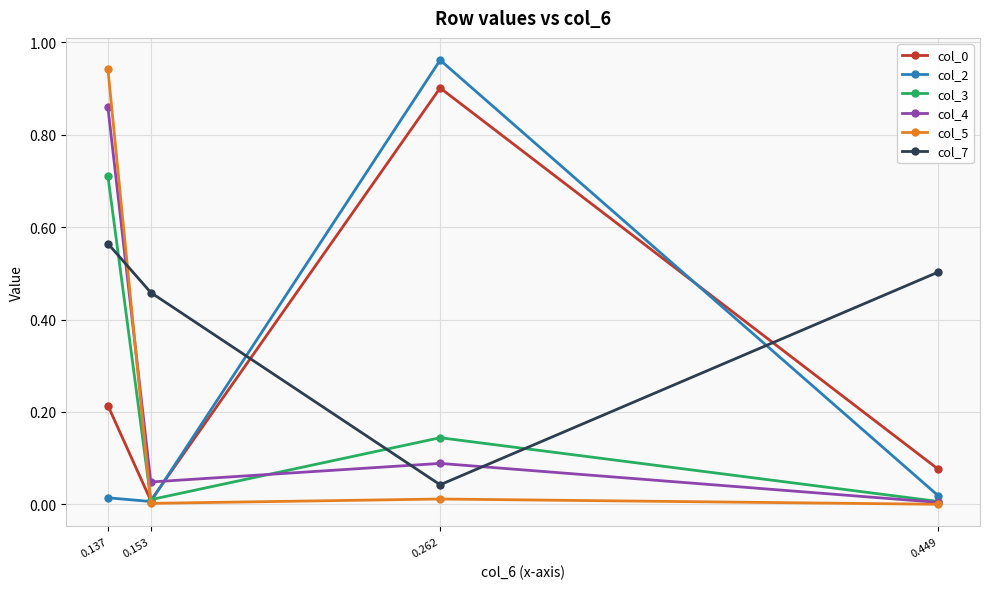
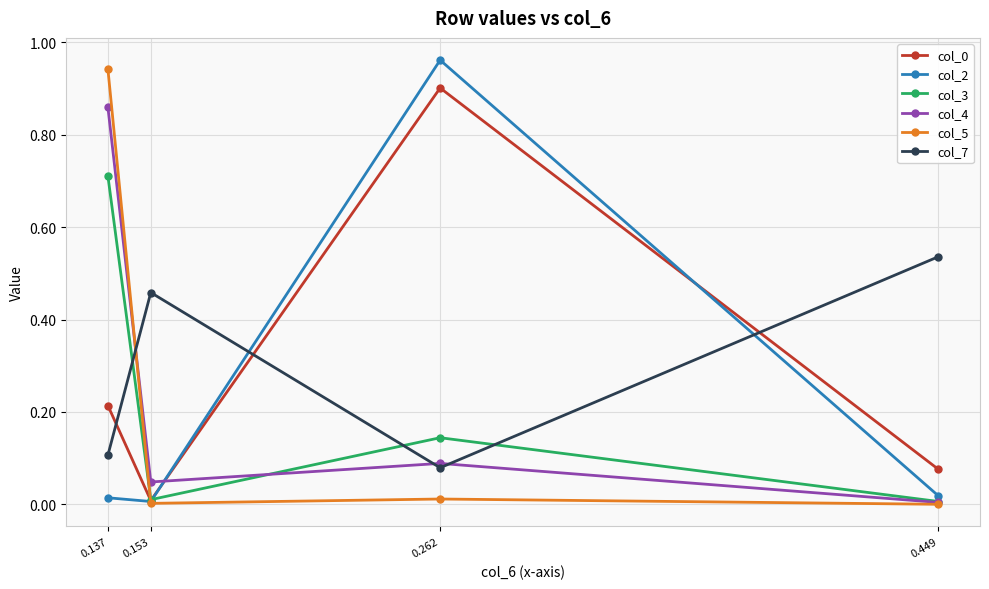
col_7, 0.137: 0.56 -> 0.11
col_7, 0.262: 0.04 -> 0.08
col_7, 0.449: 0.50 -> 0.54
